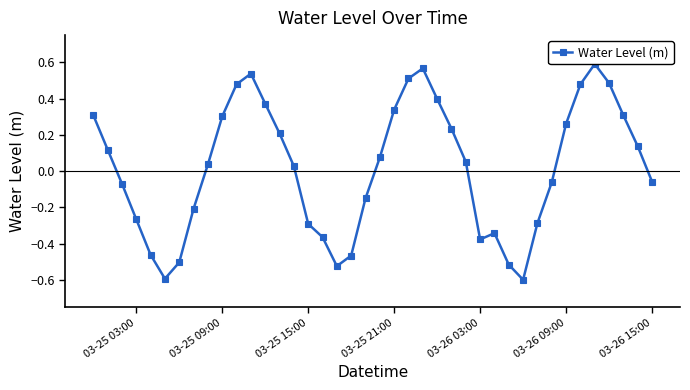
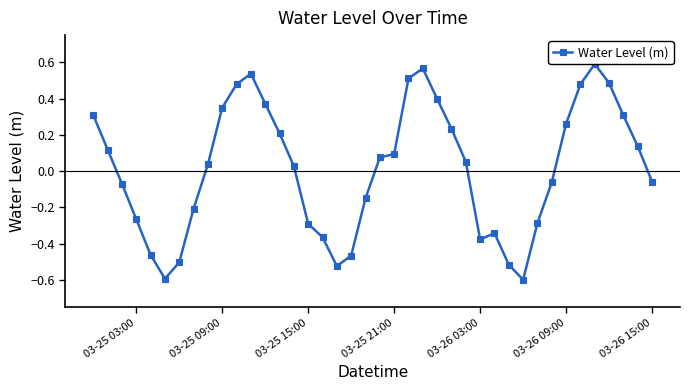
03-25 09:00: 0.30 -> 0.35
03-25 21:00: 0.34 -> 0.09
